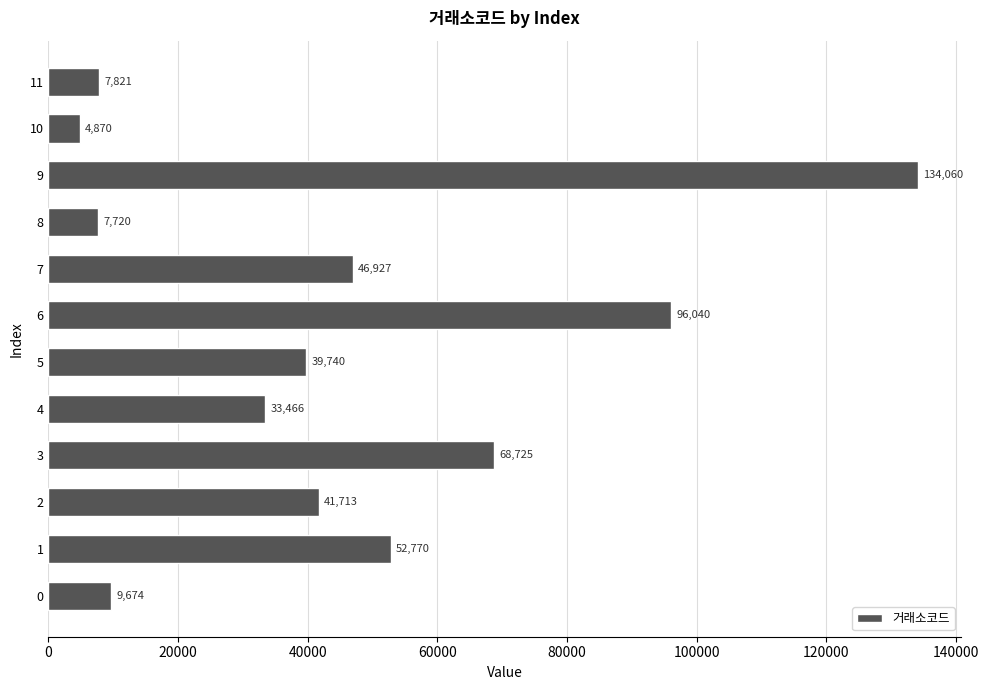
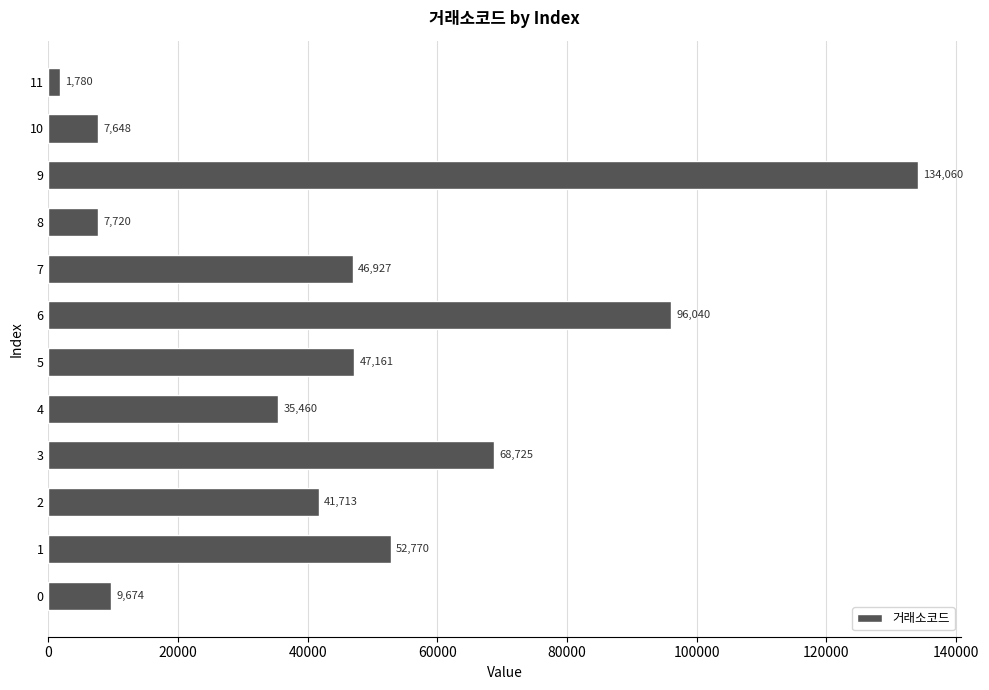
11: 7,821 -> 1,780
10: 4,870 -> 7,648
5: 39,740 -> 47,161
4: 33,466 -> 35,460
